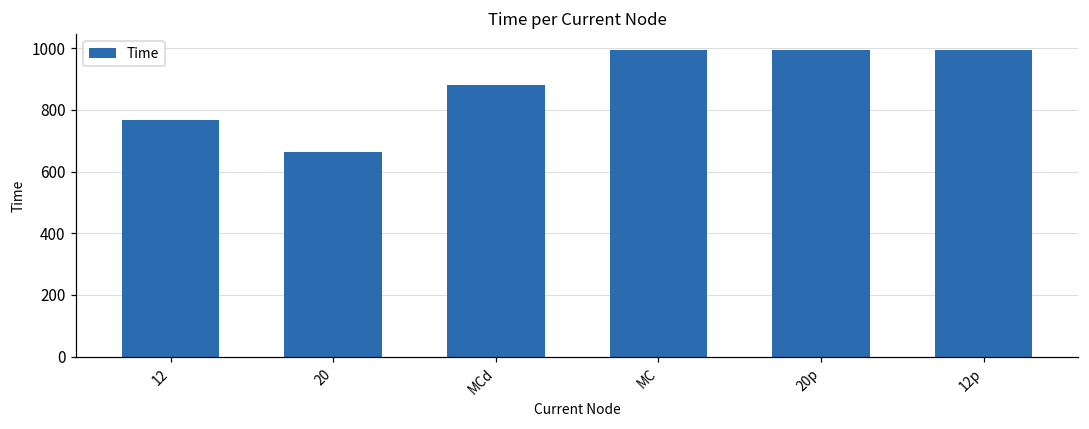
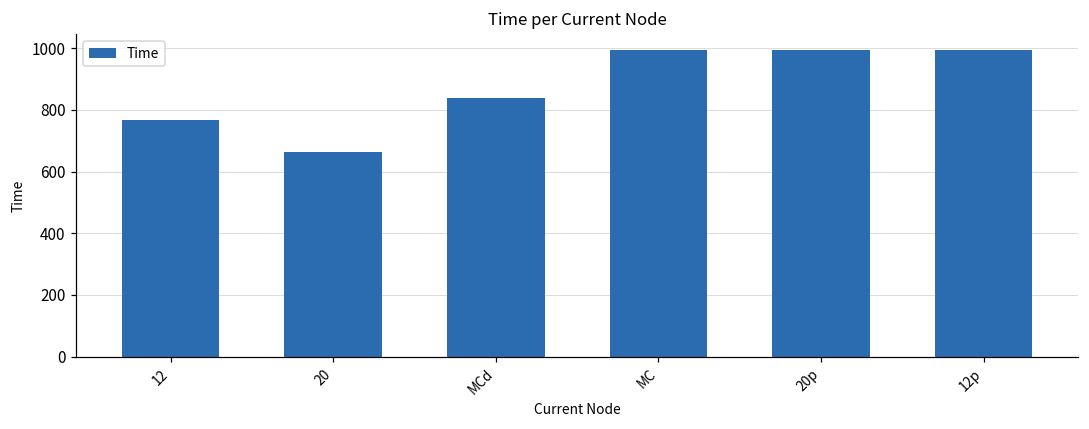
MCd: 880 -> 840
